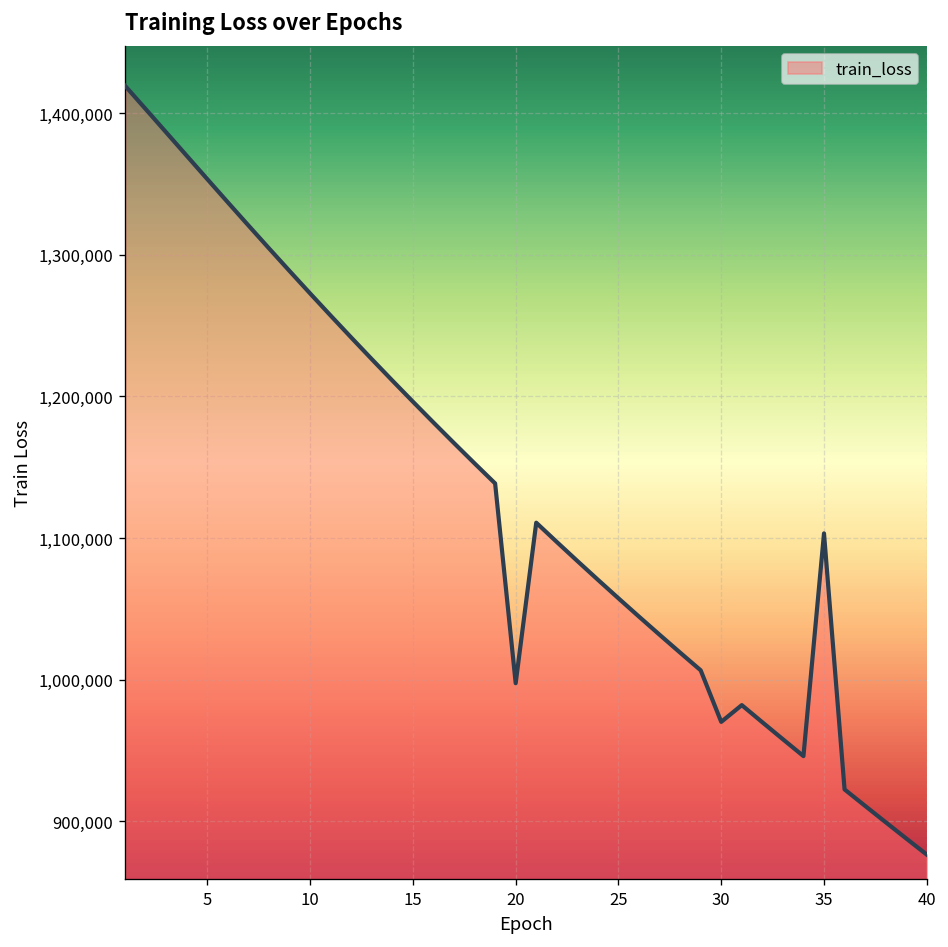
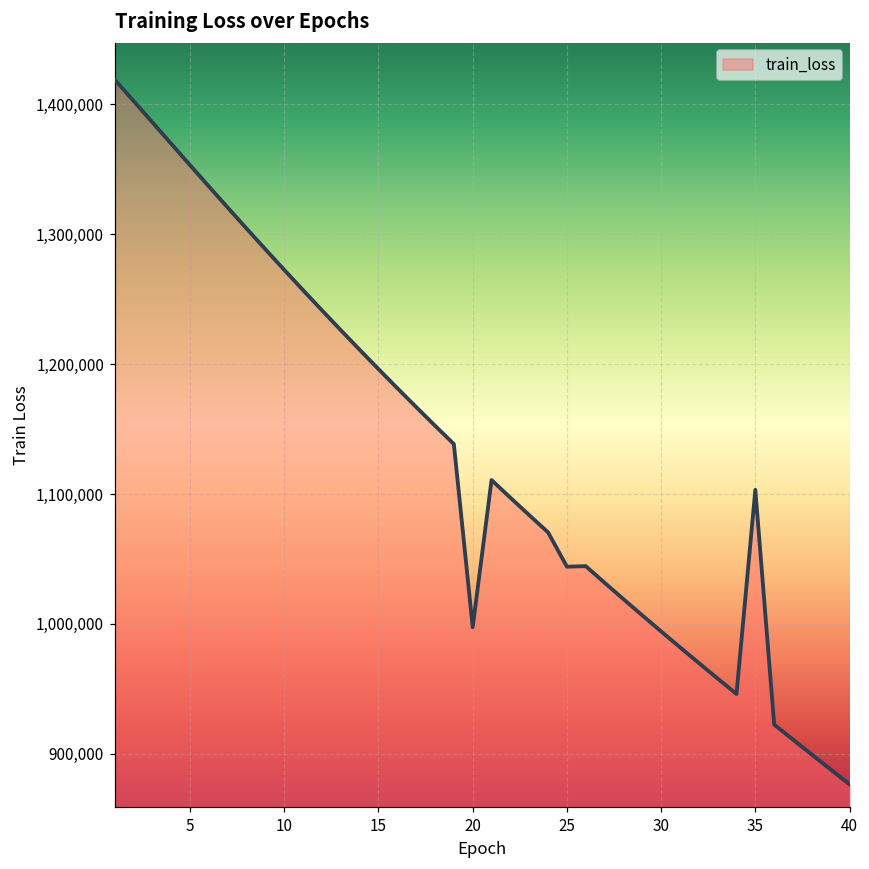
25: 1,057,000 -> 1,044,000
30: 970,000 -> 994,000
